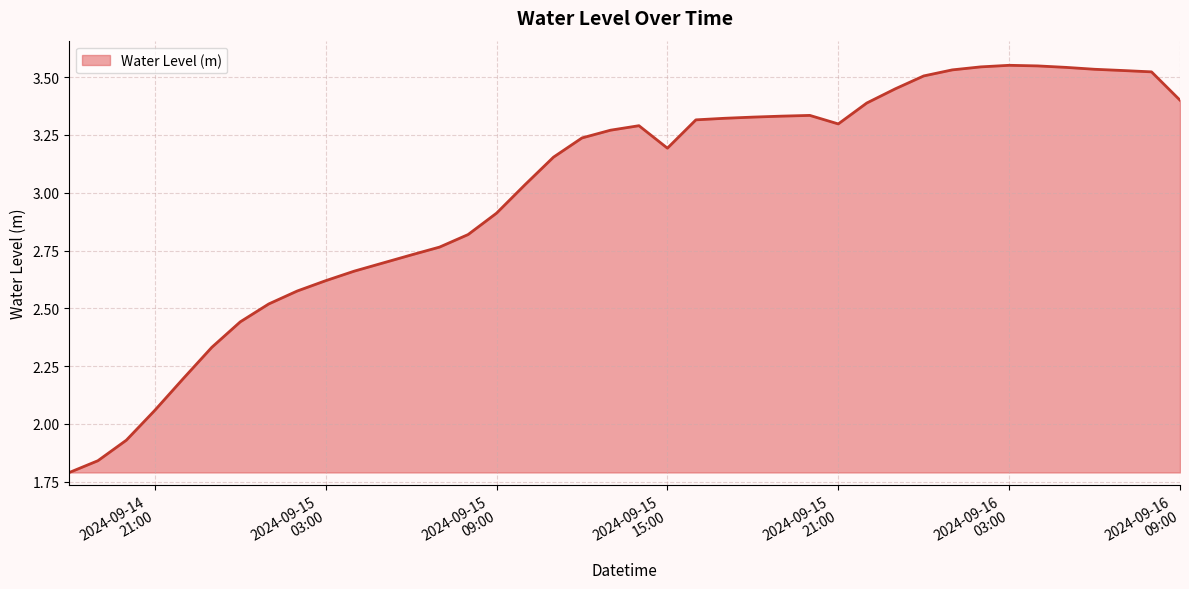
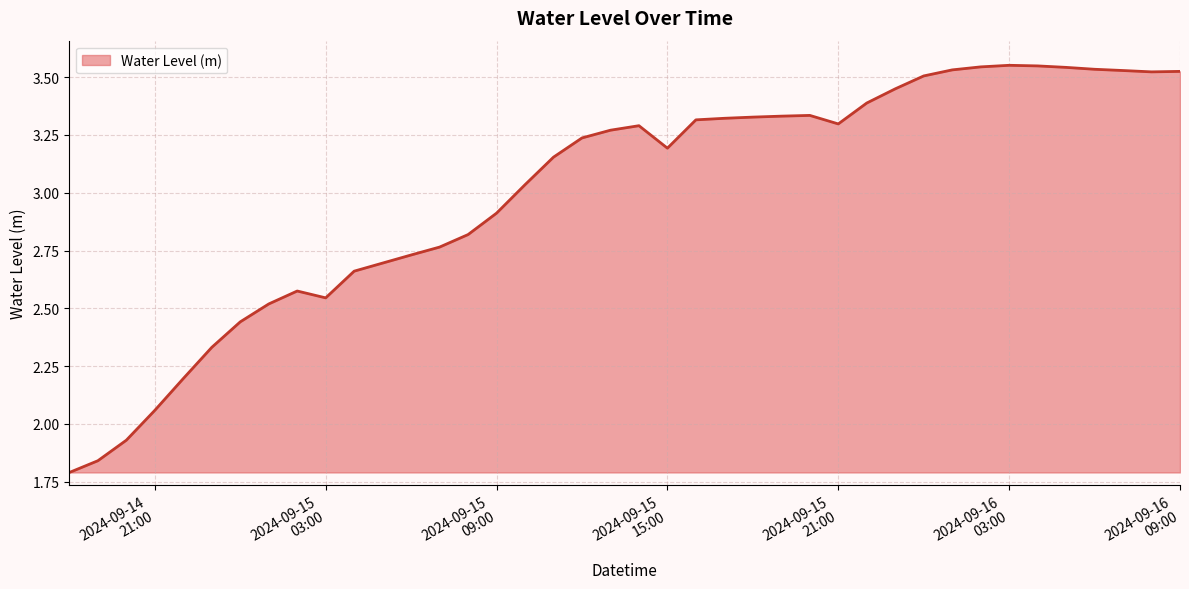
2024-09-15 03:00: 2.62 -> 2.55
2024-09-16 09:00: 3.40 -> 3.52
